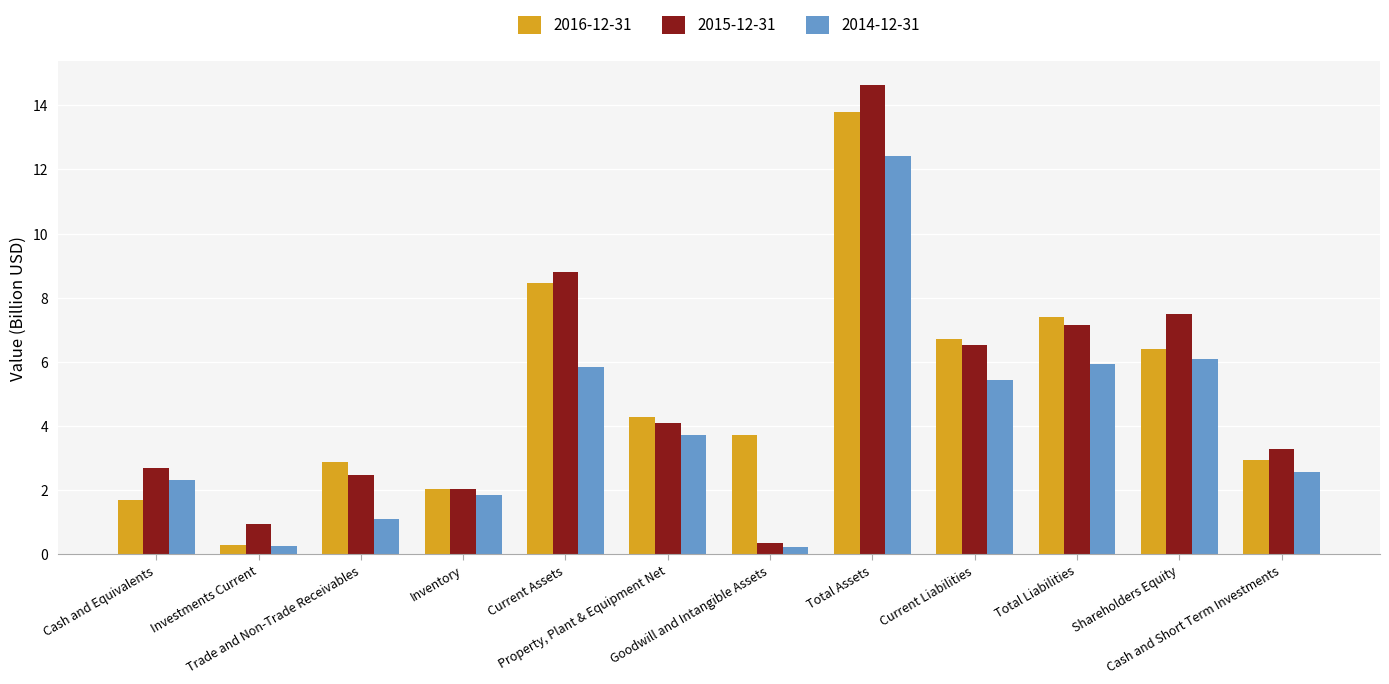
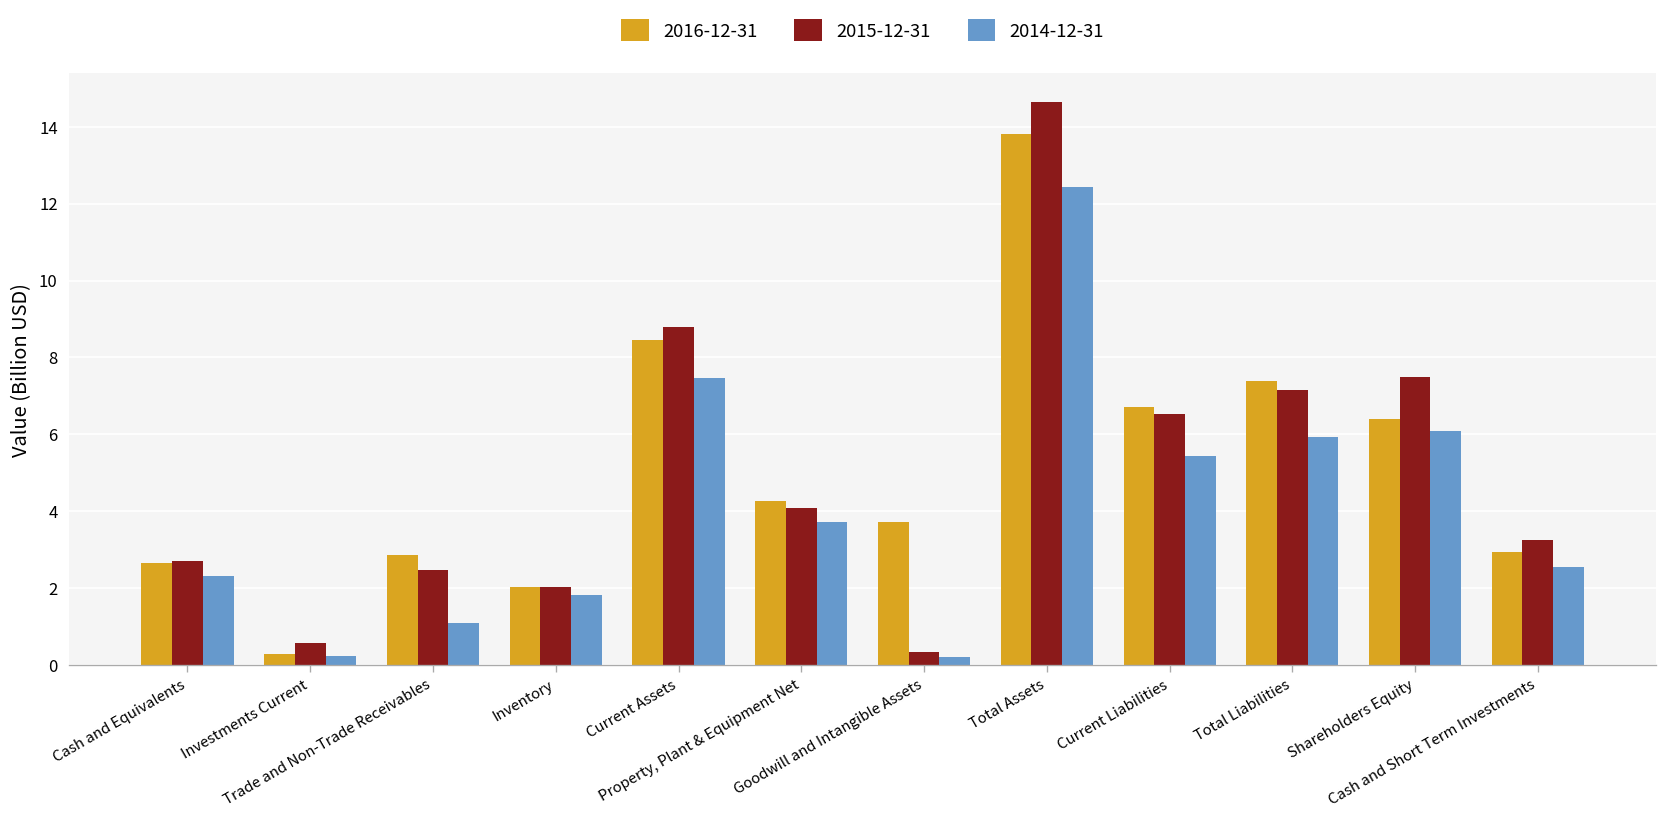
2016-12-31, Cash and Equivalents: 1.7 -> 2.6
2015-12-31, Investments Current: 0.9 -> 0.6
2014-12-31, Current Assets: 5.9 -> 7.5
